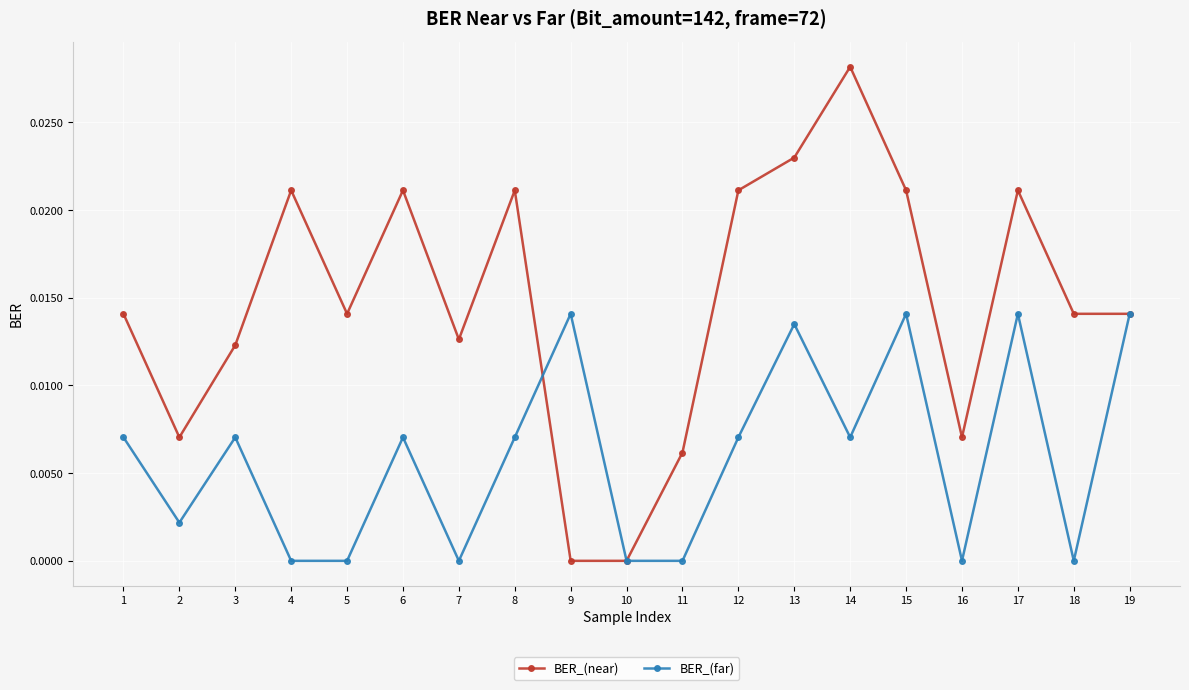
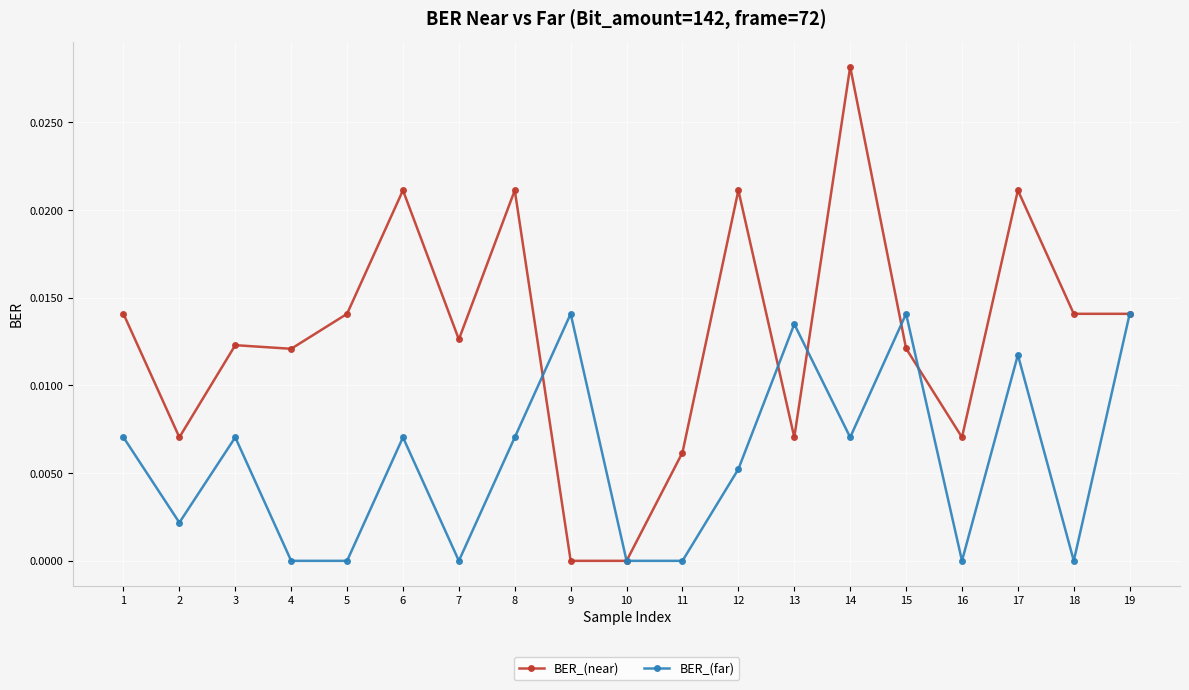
BER_(near), 4: 0.0211 -> 0.0121
BER_(far), 12: 0.0070 -> 0.0052
BER_(near), 13: 0.0230 -> 0.0070
BER_(near), 15: 0.0211 -> 0.0121
BER_(far), 17: 0.0141 -> 0.0117
